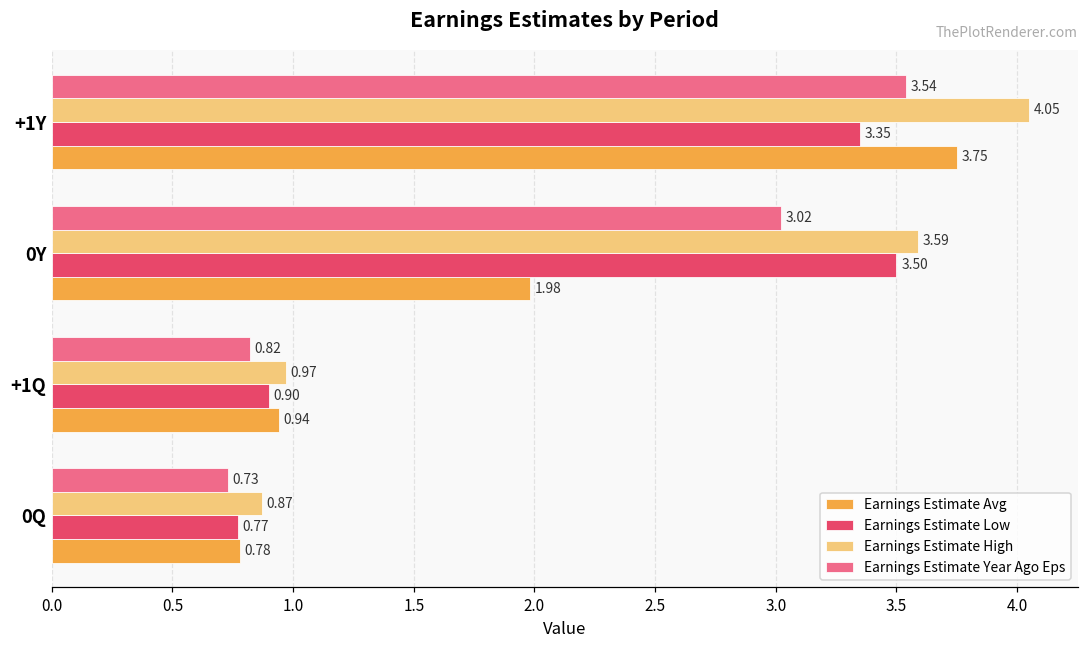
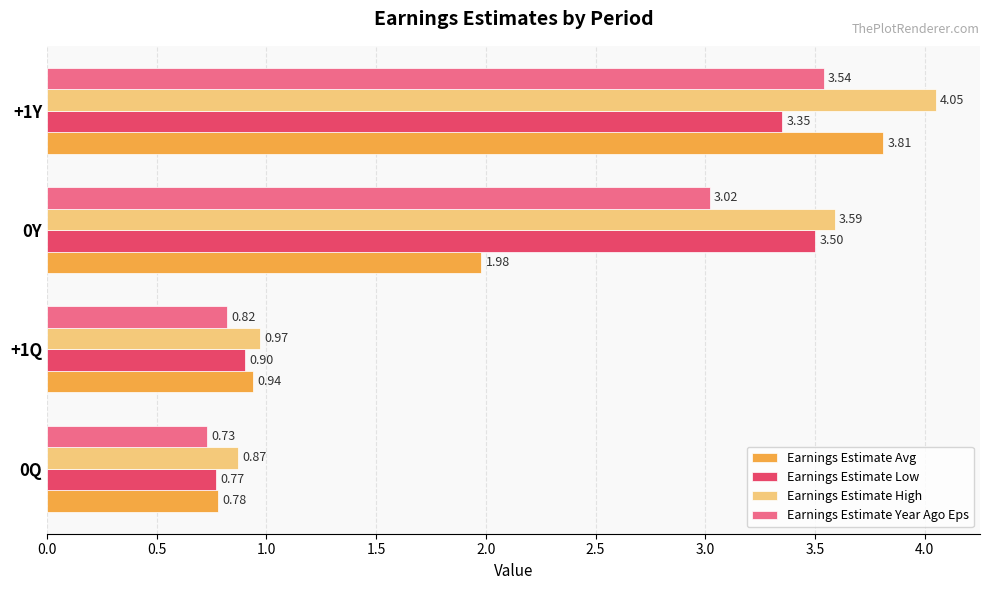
Earnings Estimate Avg, +1Y: 3.75 -> 3.81
